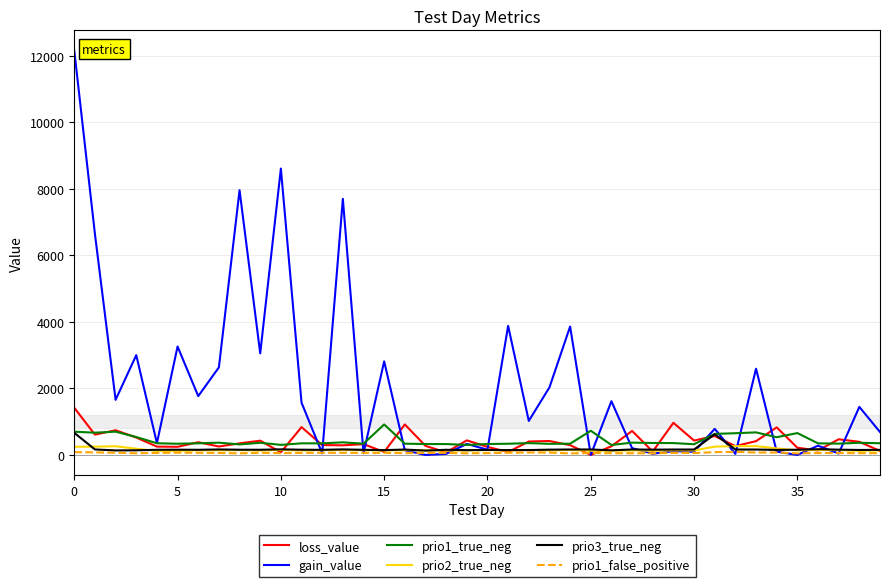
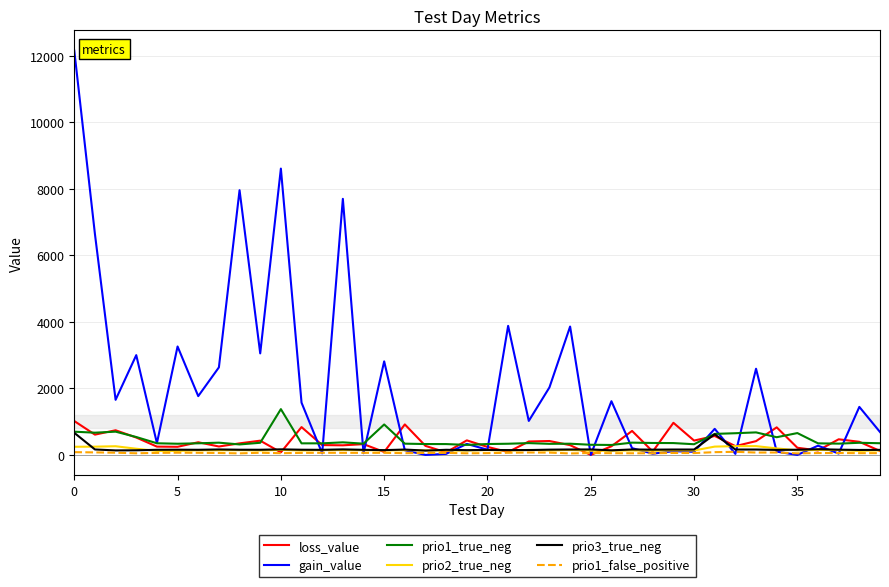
loss_value, 0: 1400 -> 1000
prio1_true_neg, 10: 300 -> 1400
prio1_true_neg, 25: 700 -> 300
